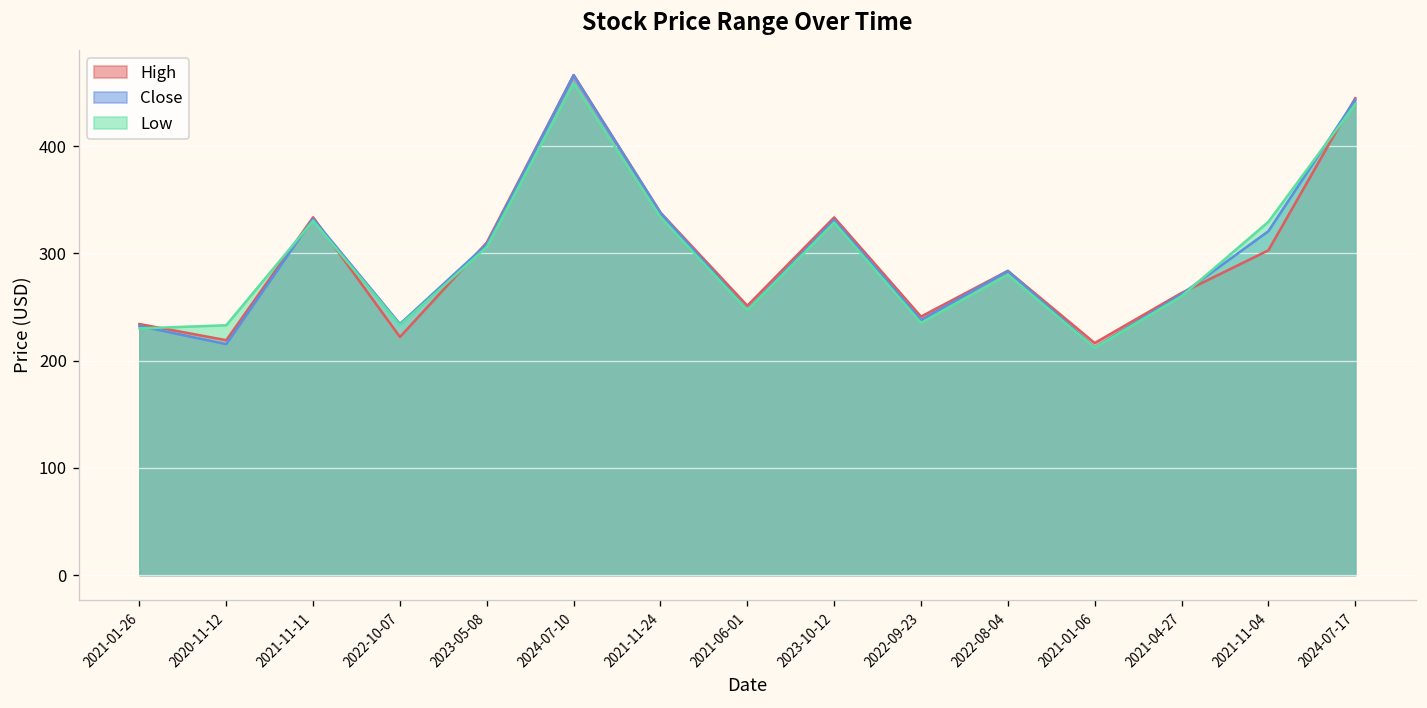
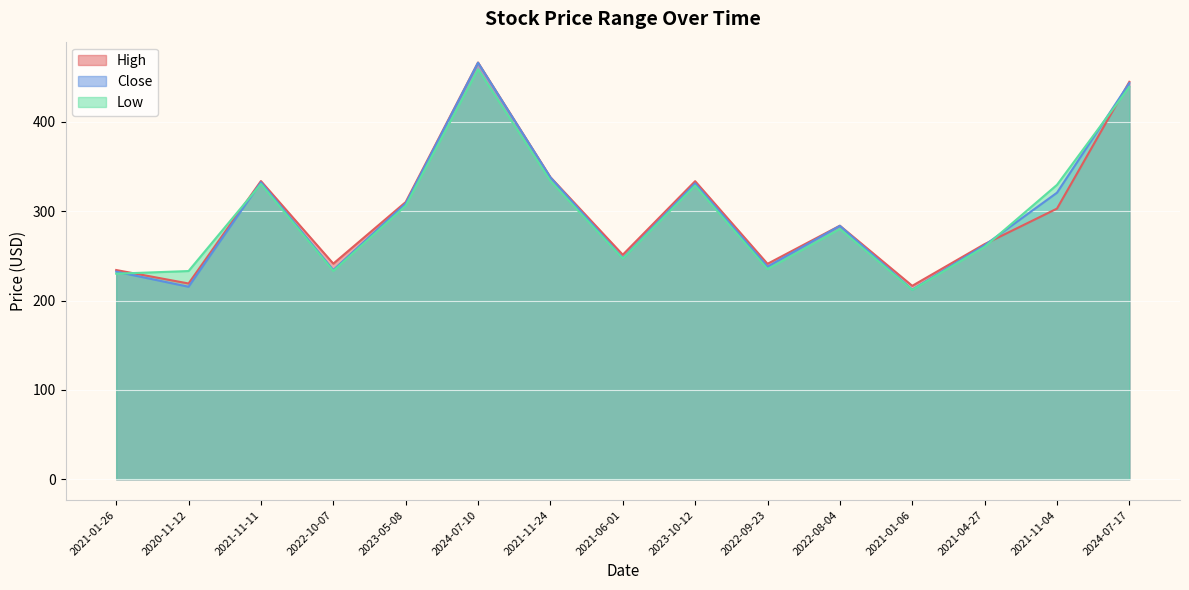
High, 2022-10-07: 220 -> 240
